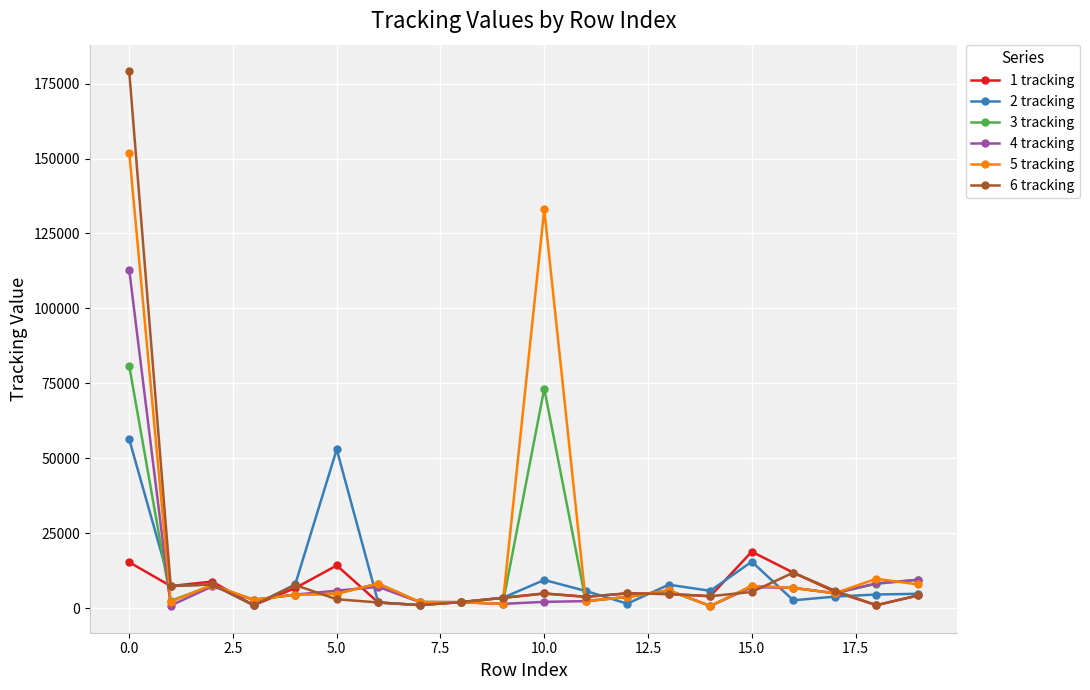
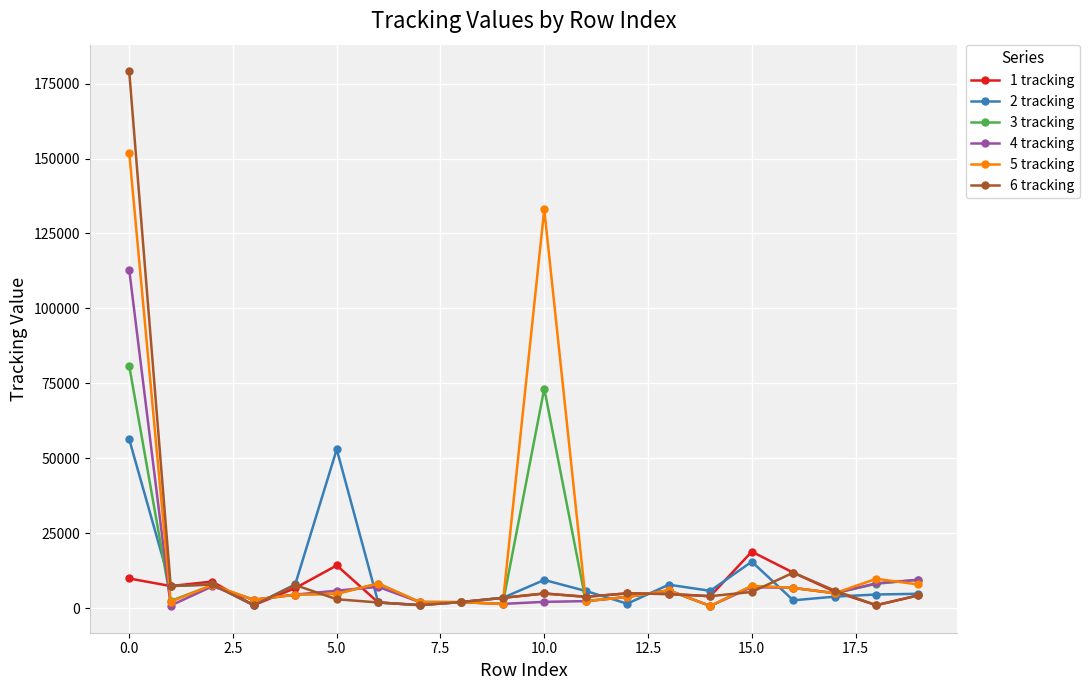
1 tracking, 0.0: 15000 -> 10000
